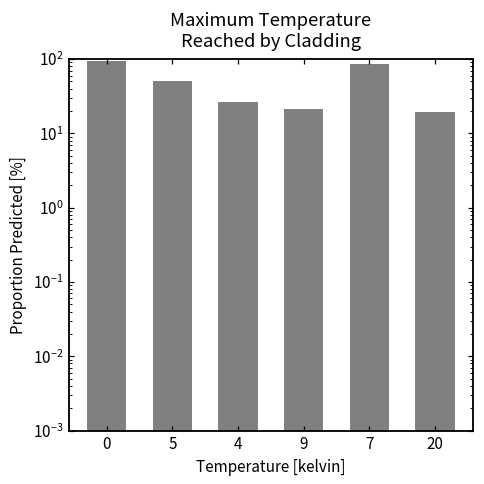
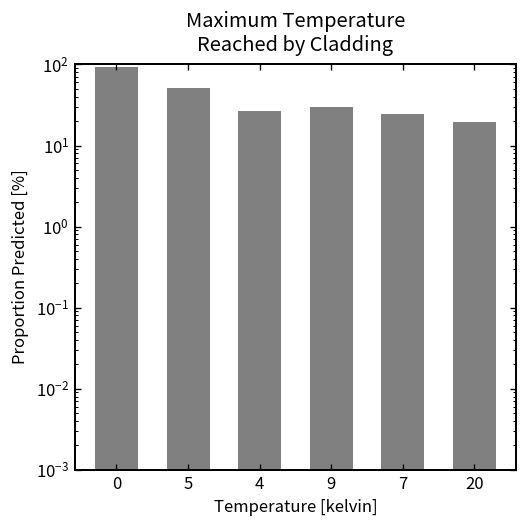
9: 21 -> 30
7: 90 -> 24
